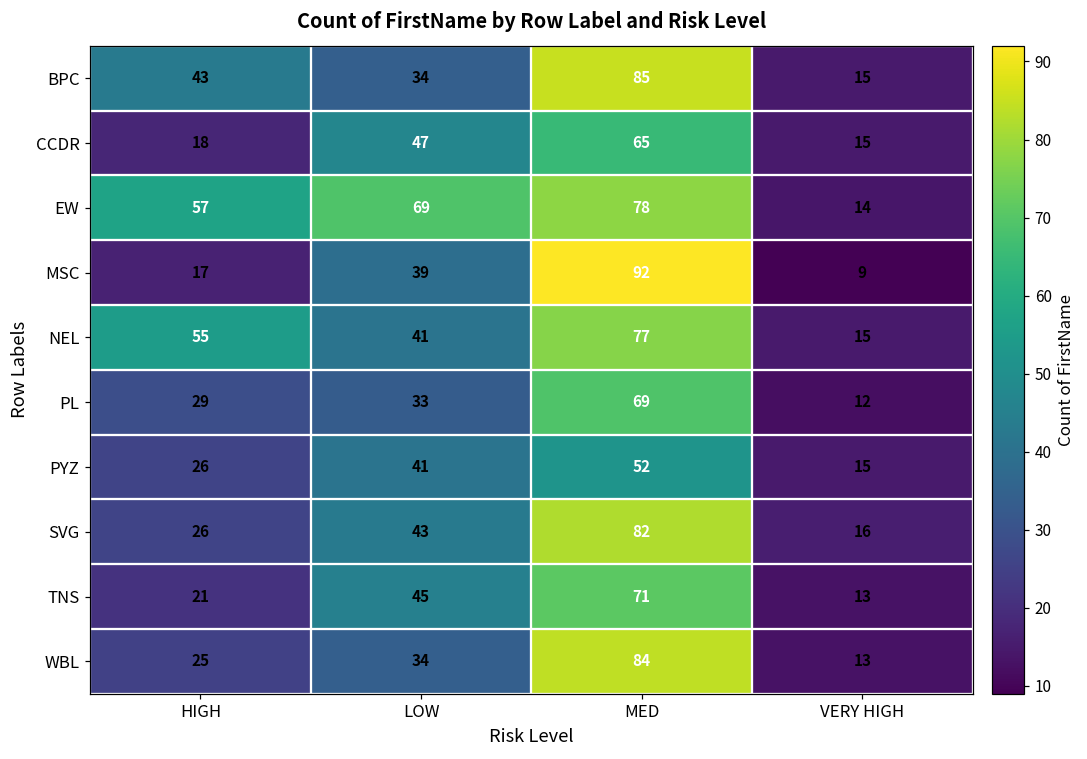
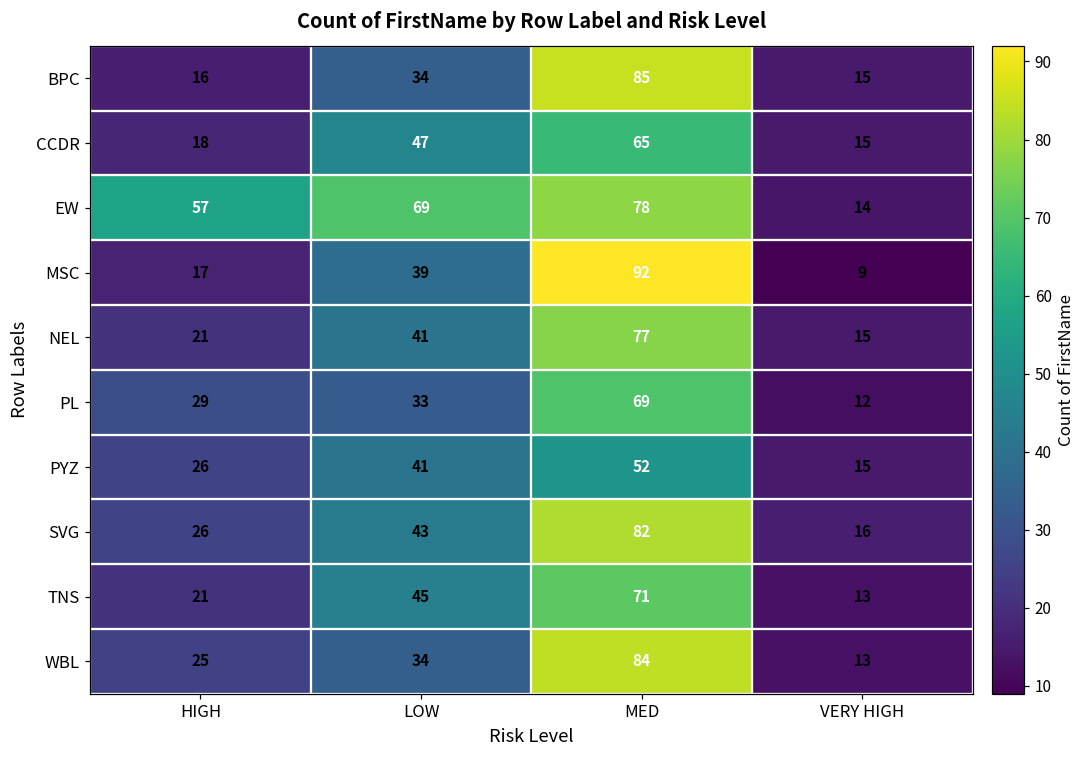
BPC, HIGH: 43 -> 16
NEL, HIGH: 55 -> 21
